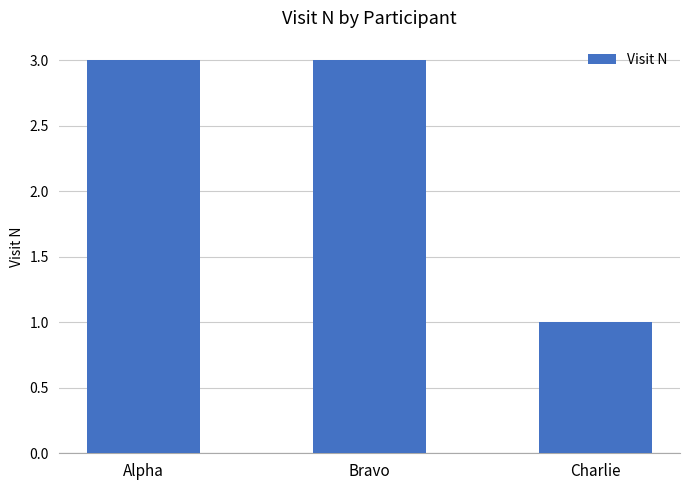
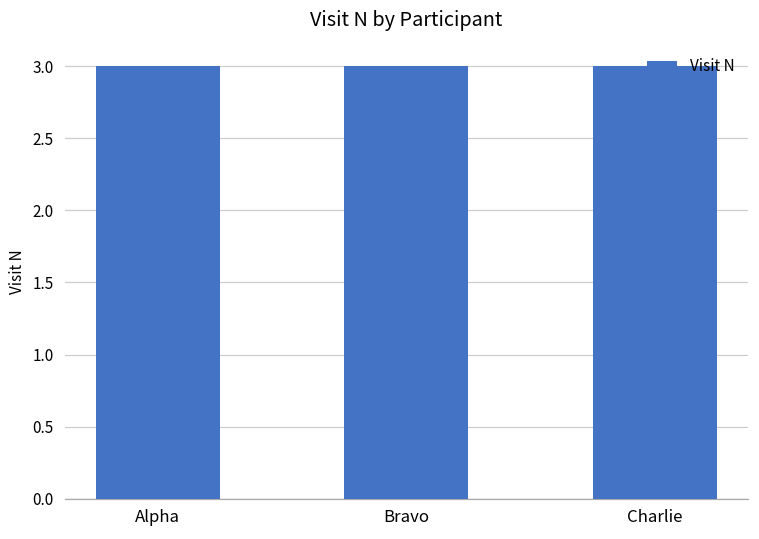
Charlie: 1 -> 3
